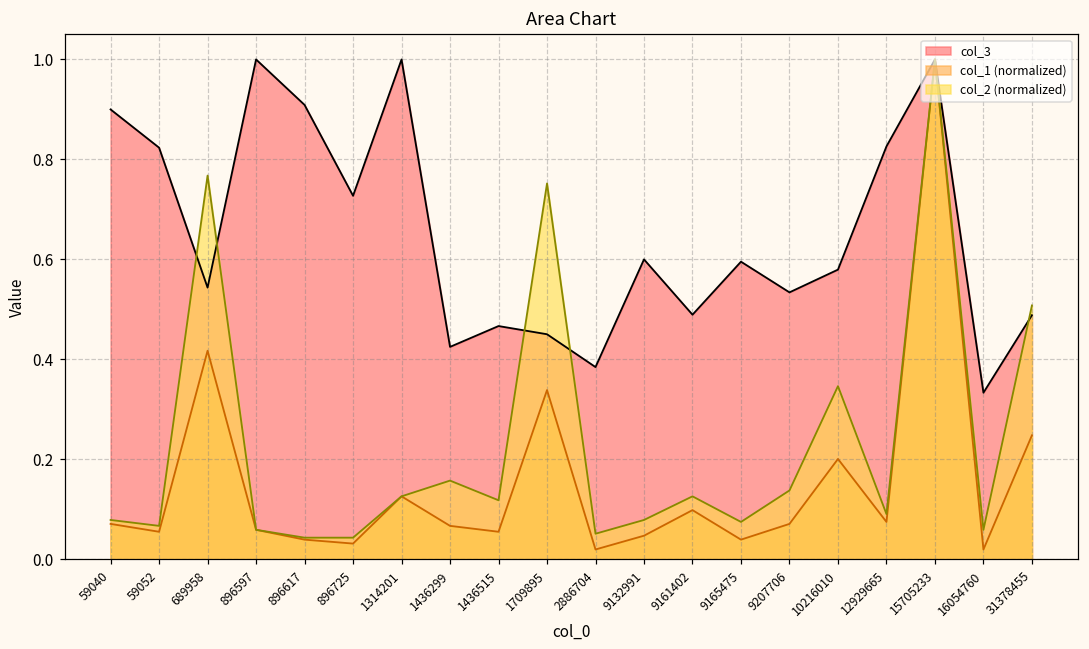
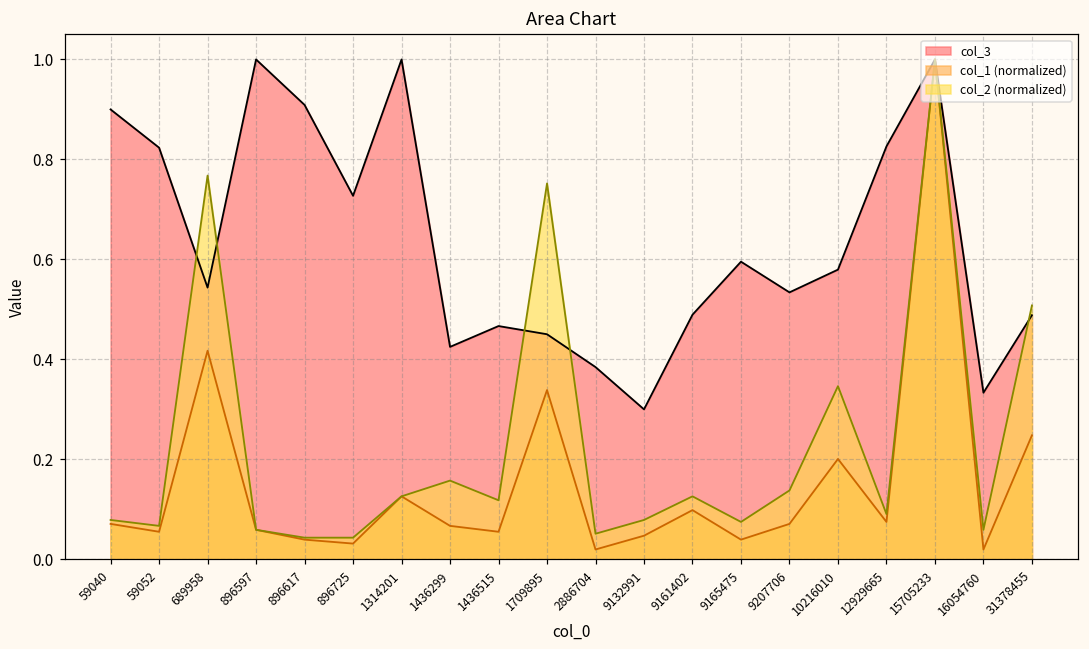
col_3, 9132991: 0.6 -> 0.3
